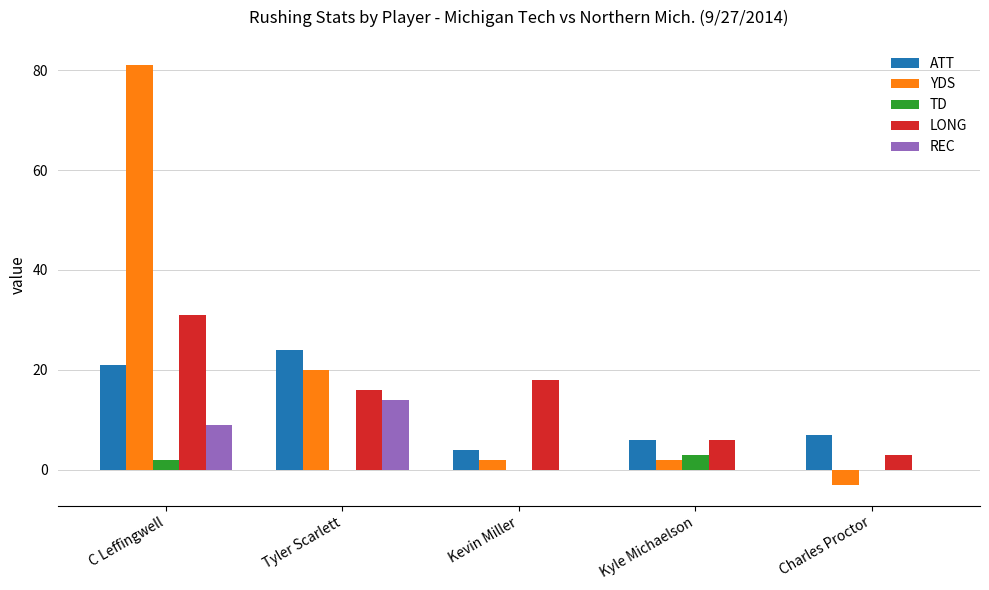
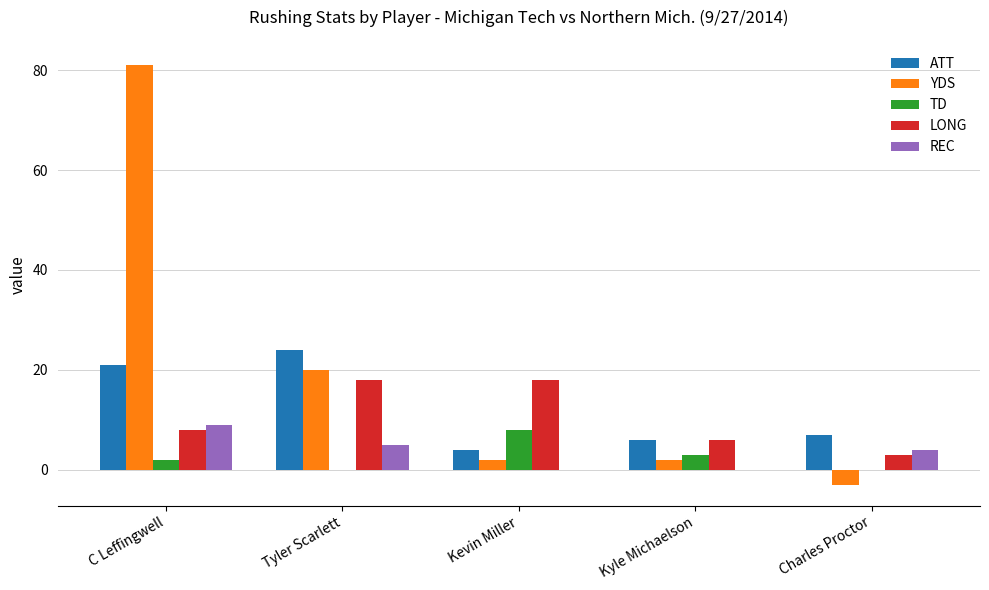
LONG, C Leffingwell: 31 -> 8
LONG, Tyler Scarlett: 16 -> 18
REC, Tyler Scarlett: 14 -> 5
TD, Kevin Miller: 0 -> 8
REC, Charles Proctor: 0 -> 4
